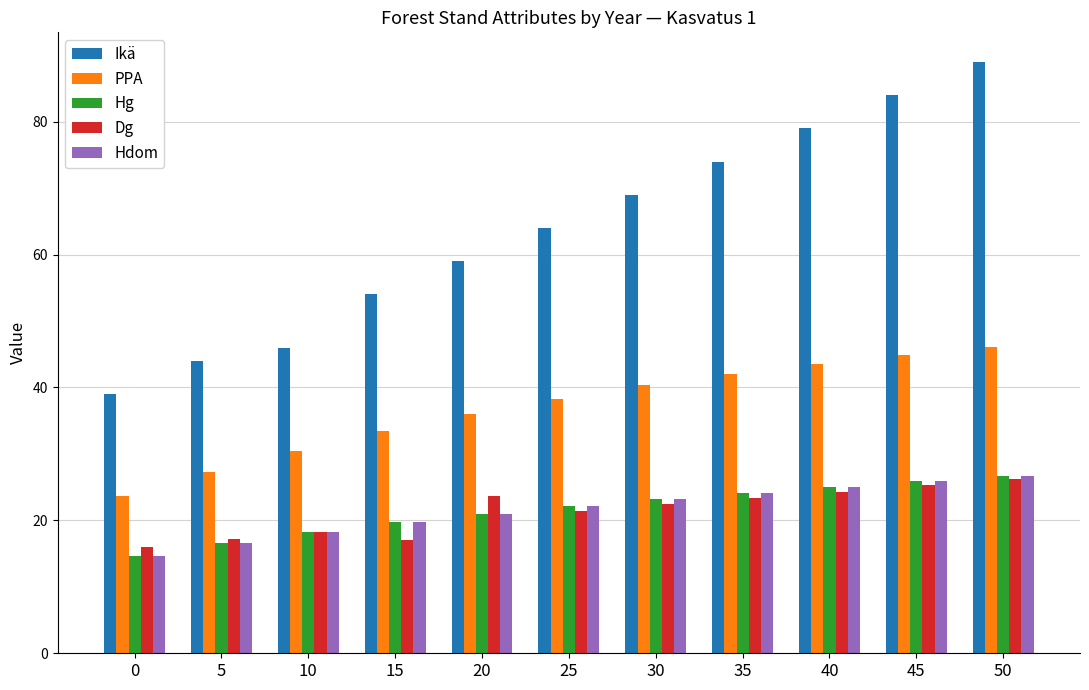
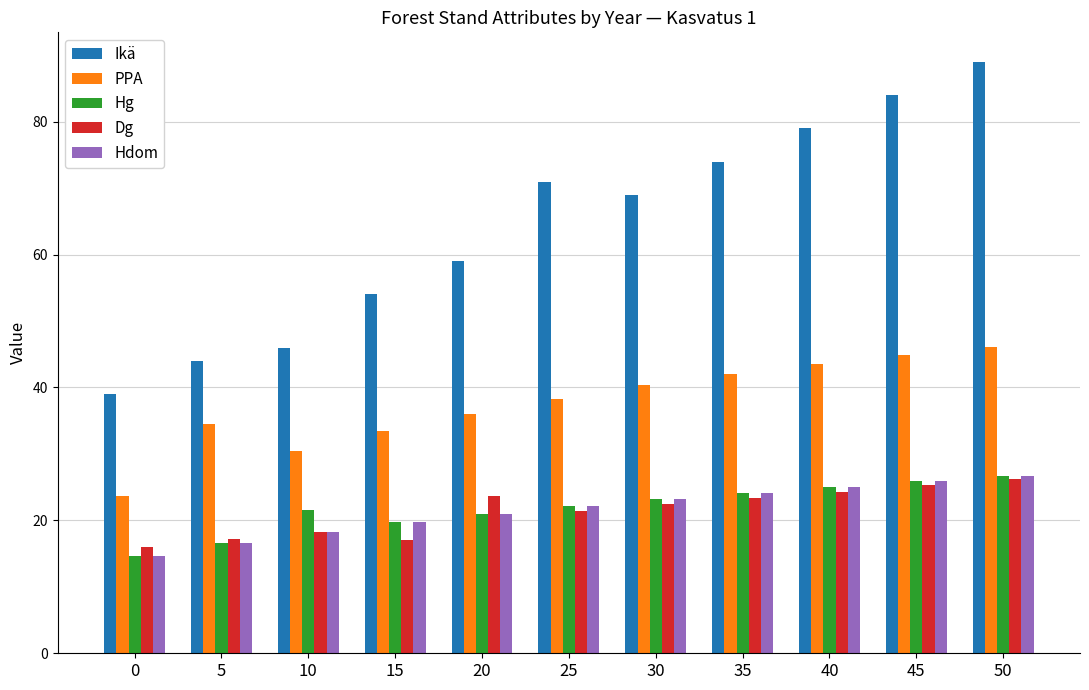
PPA, 5: 27 -> 34
Hg, 10: 18 -> 22
Ikä, 25: 64 -> 71
